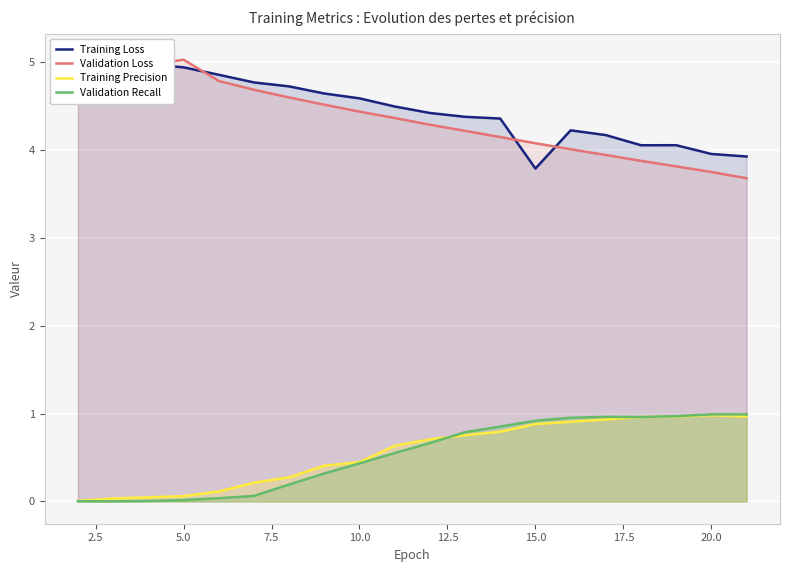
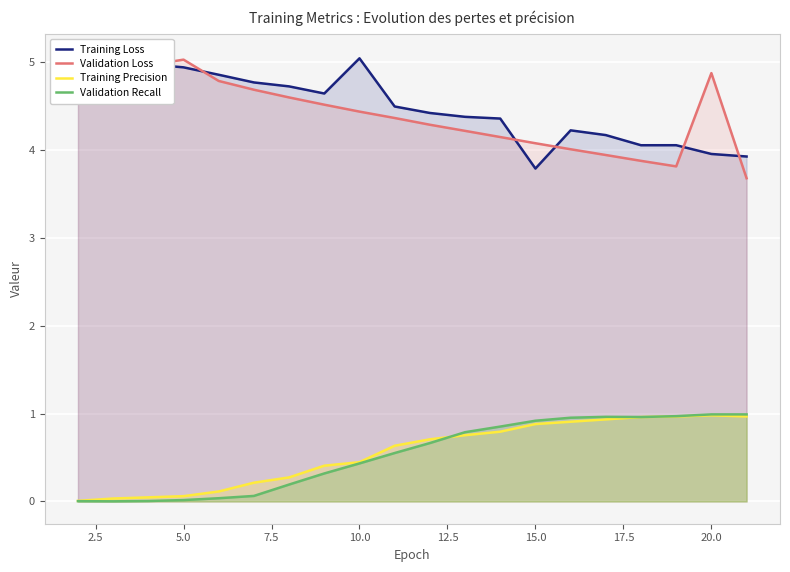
Training Loss, 10.0: 4.6 -> 5.0
Validation Loss, 20.0: 3.7 -> 4.9
